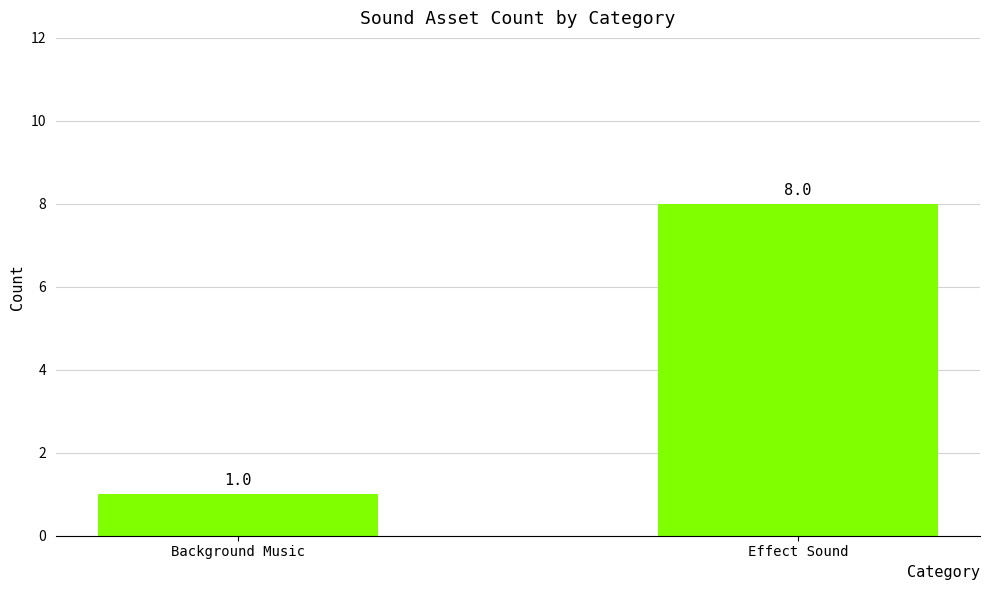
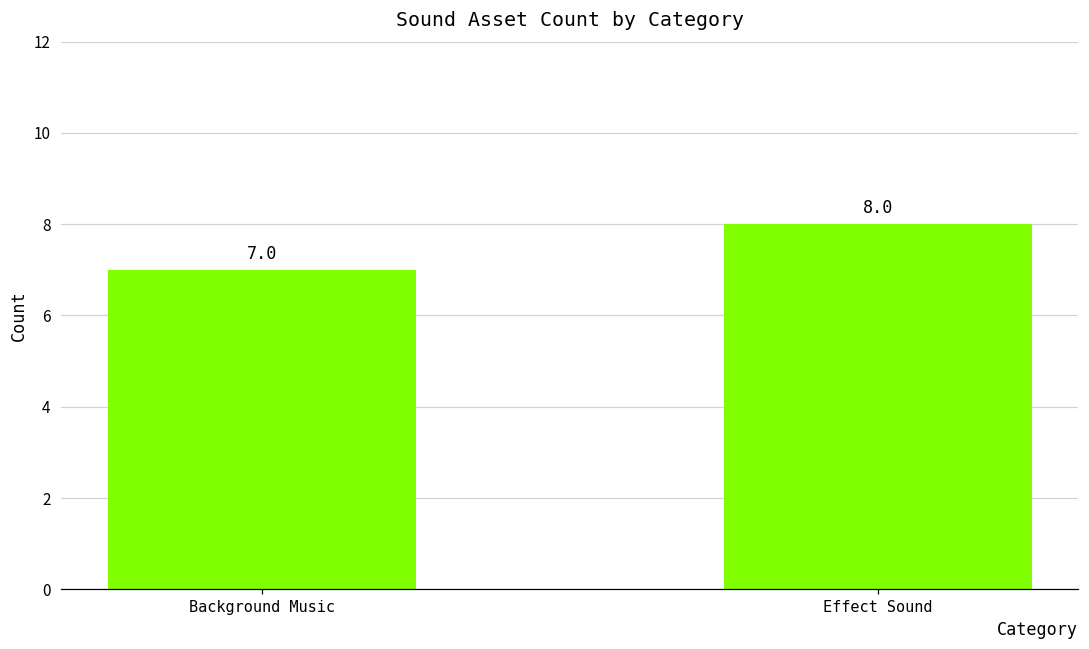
Background Music: 1.0 -> 7.0
